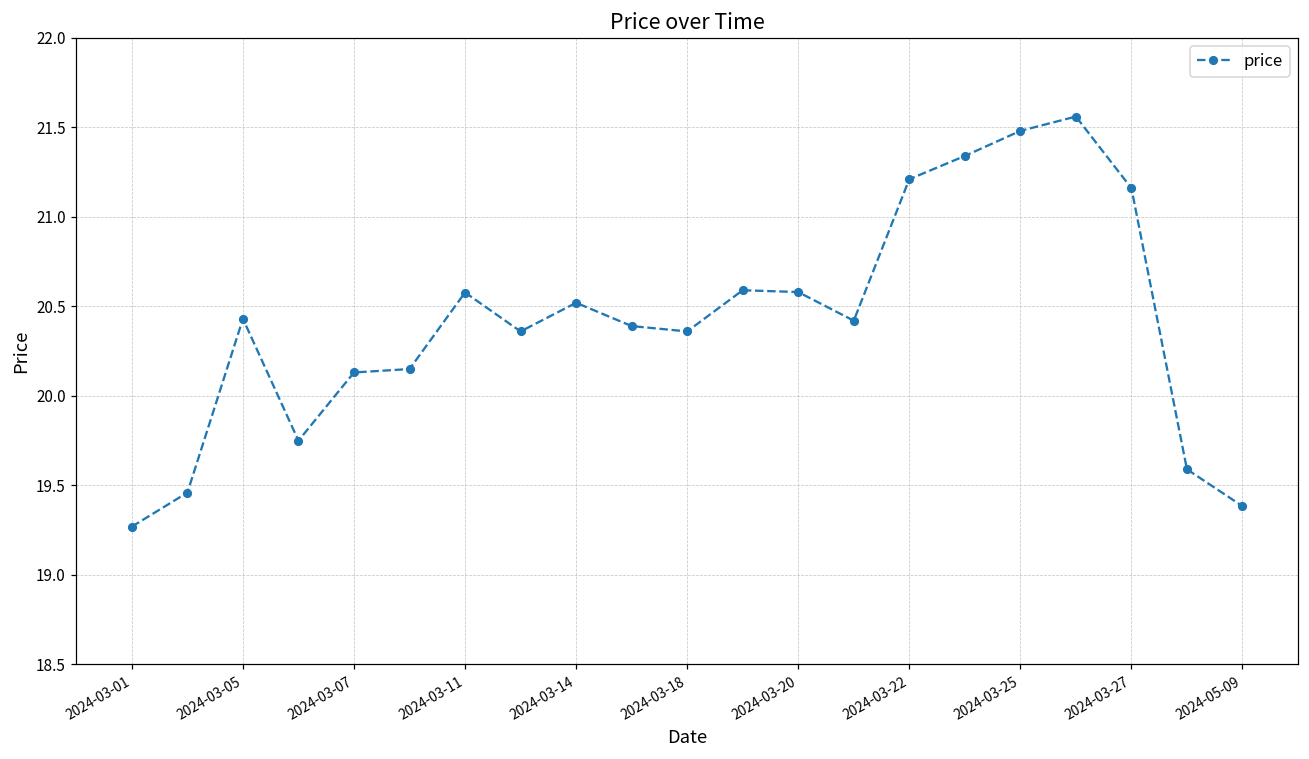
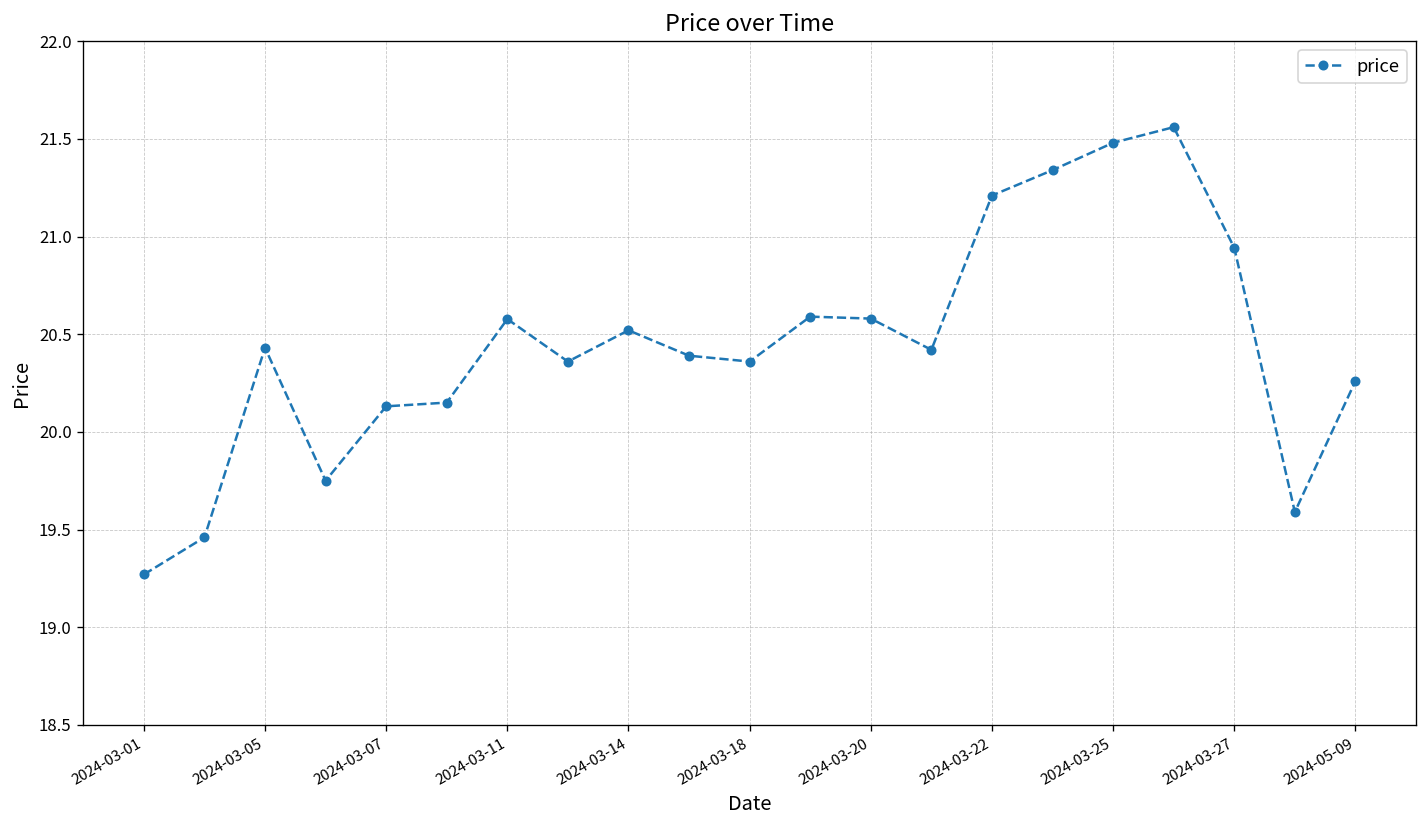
2024-03-27: 21.16 -> 20.94
2024-05-09: 19.38 -> 20.26
